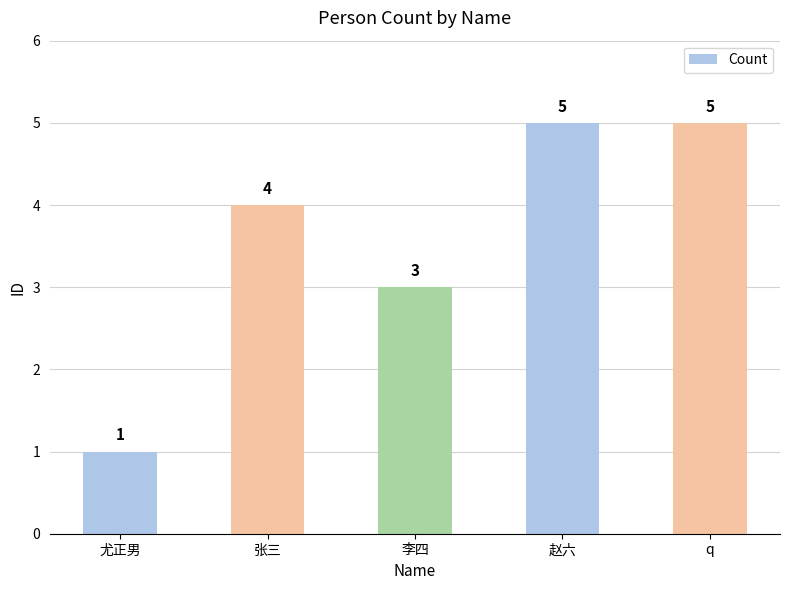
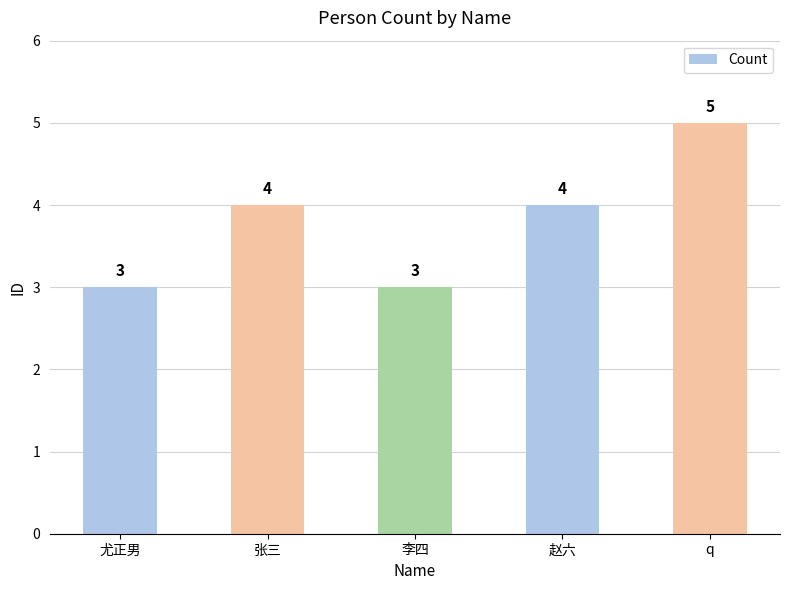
尤正男: 1 -> 3
赵六: 5 -> 4
